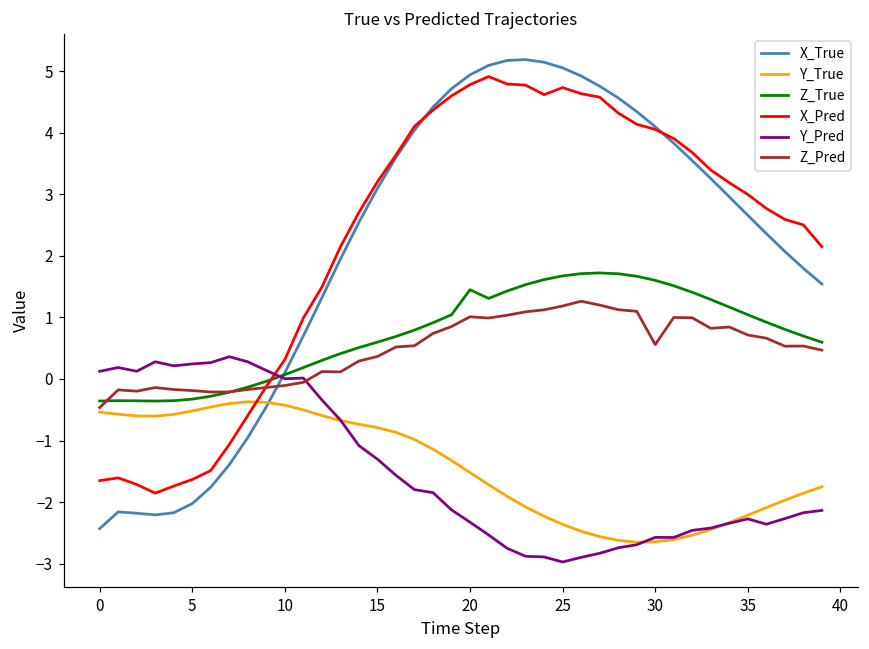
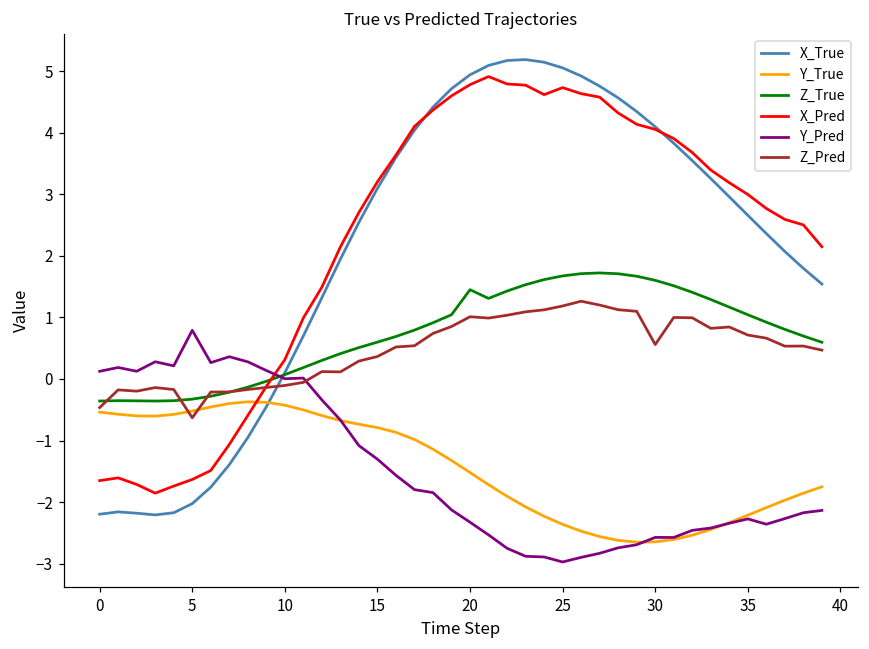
X_True, 0: -2.4 -> -2.2
Y_Pred, 5: 0.2 -> 0.8
Z_Pred, 5: -0.2 -> -0.6
